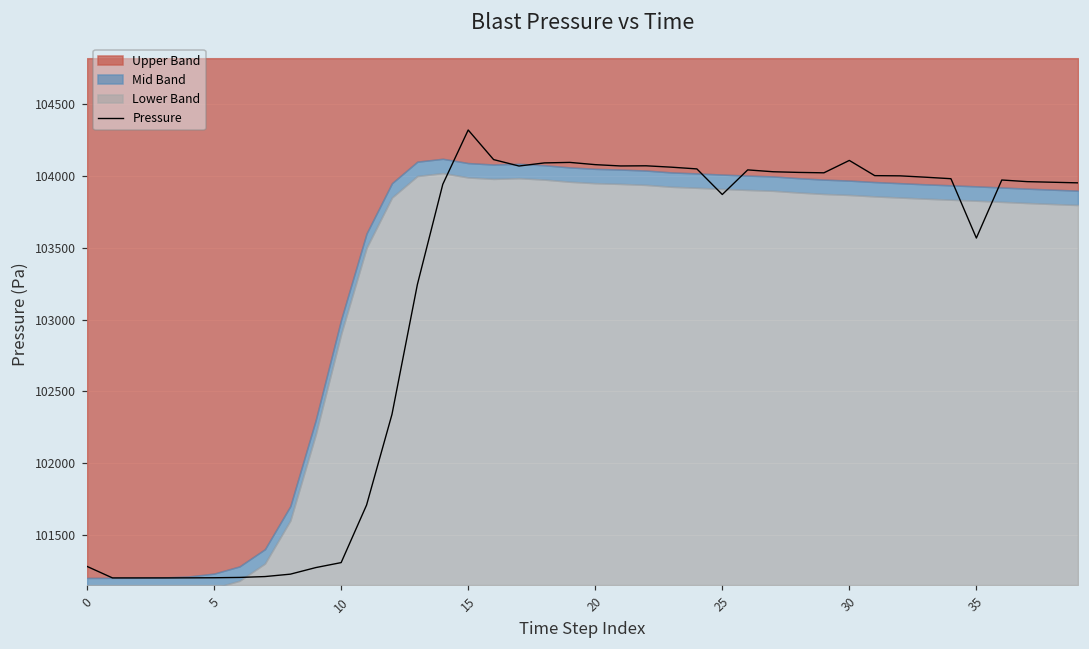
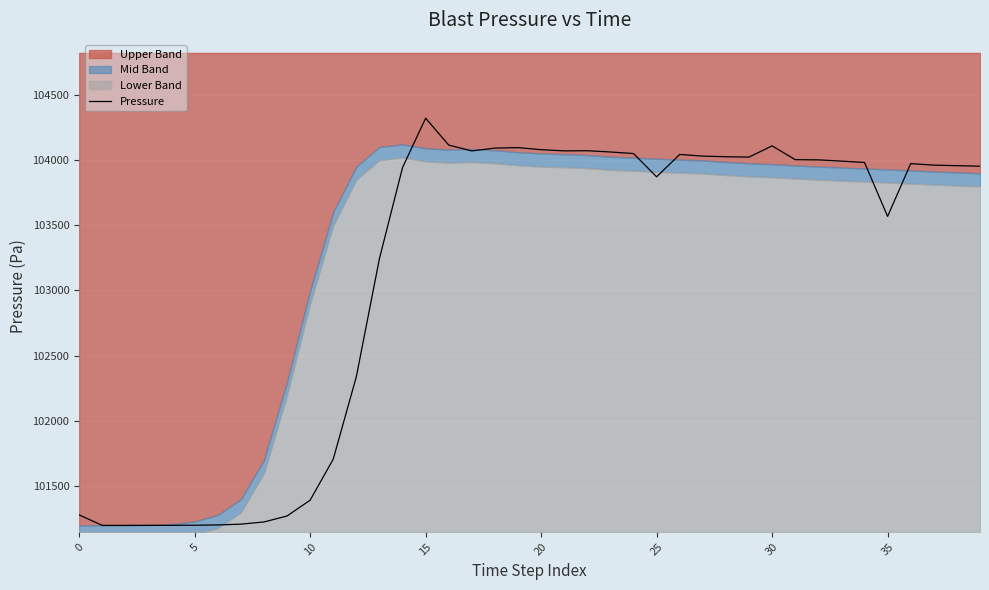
Pressure, 10: 101310 -> 101390
